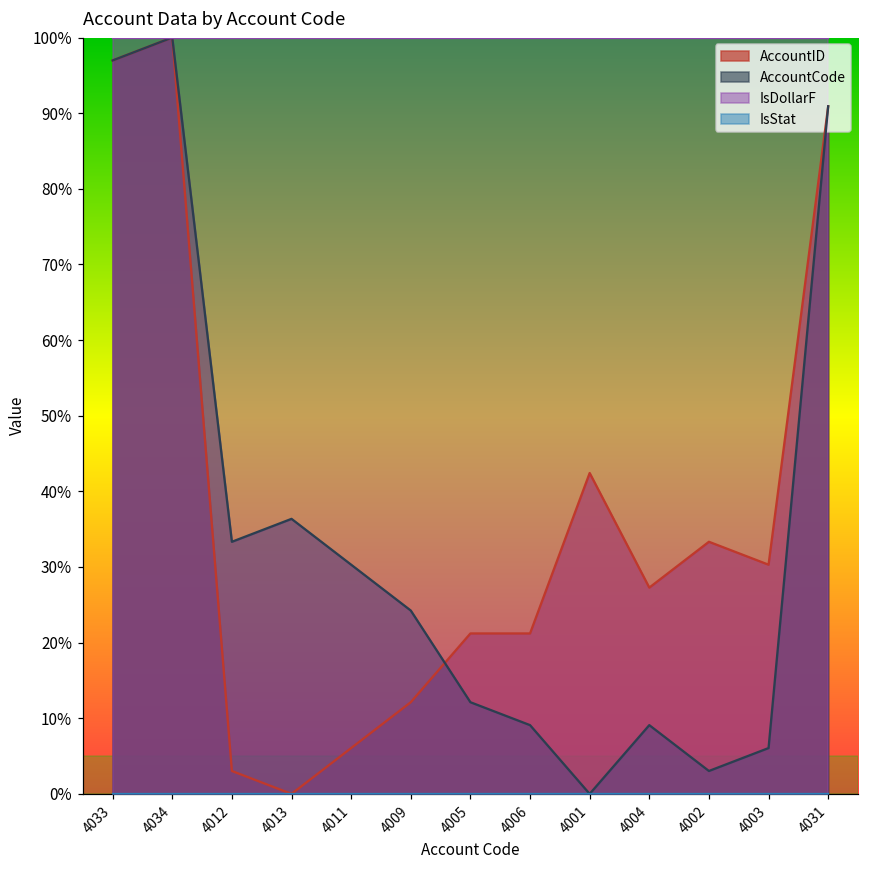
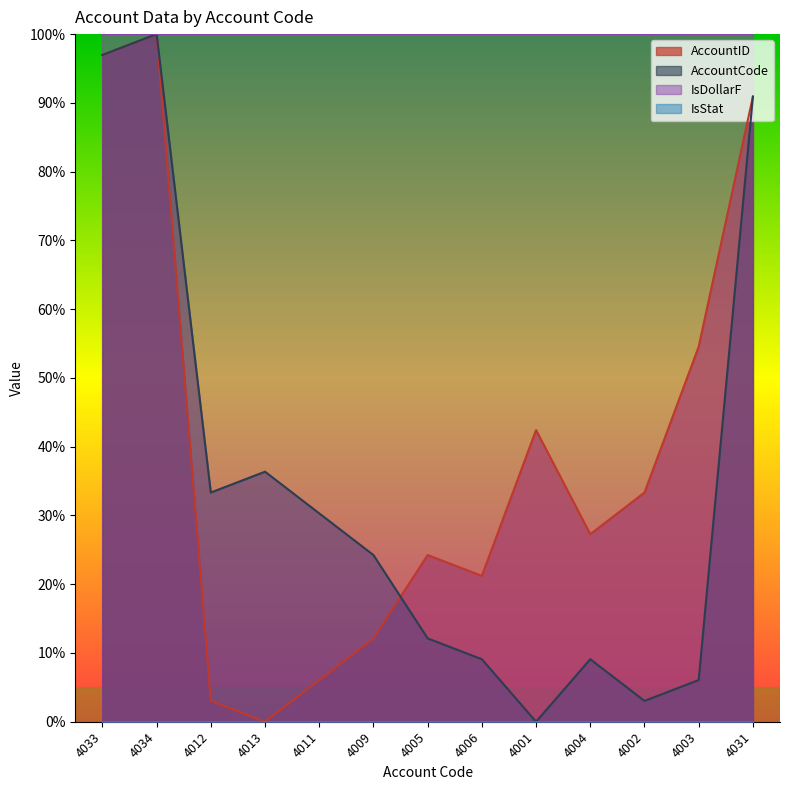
AccountID, 4005: 21% -> 24%
AccountID, 4003: 30% -> 55%
